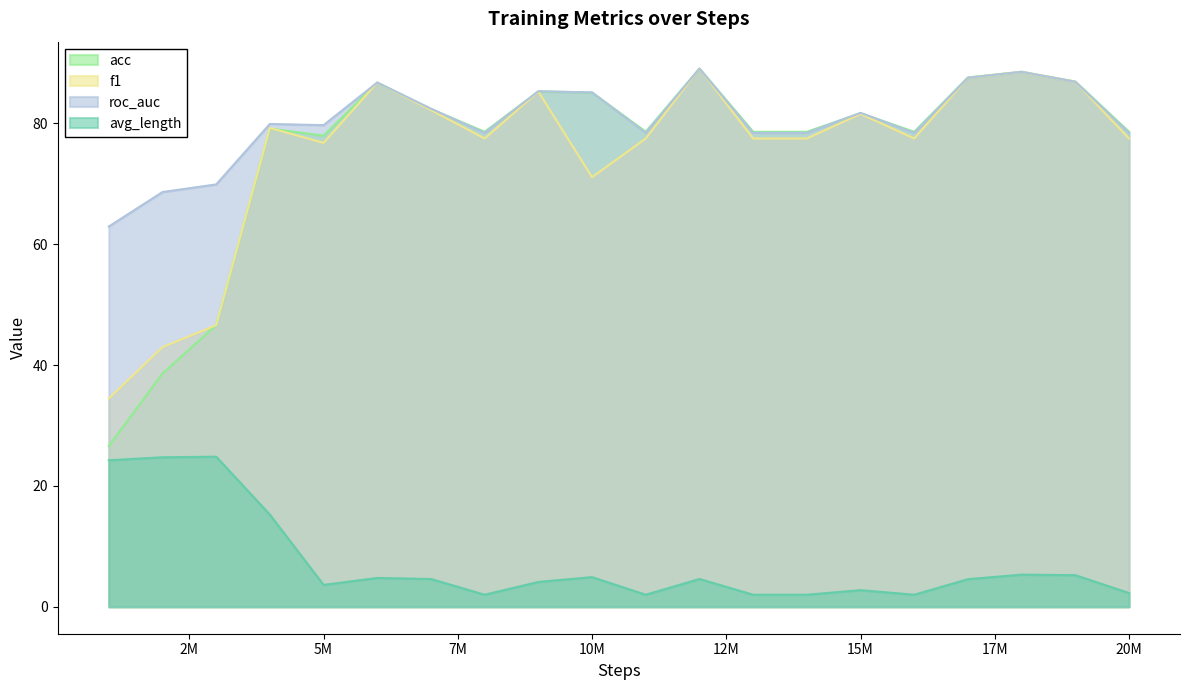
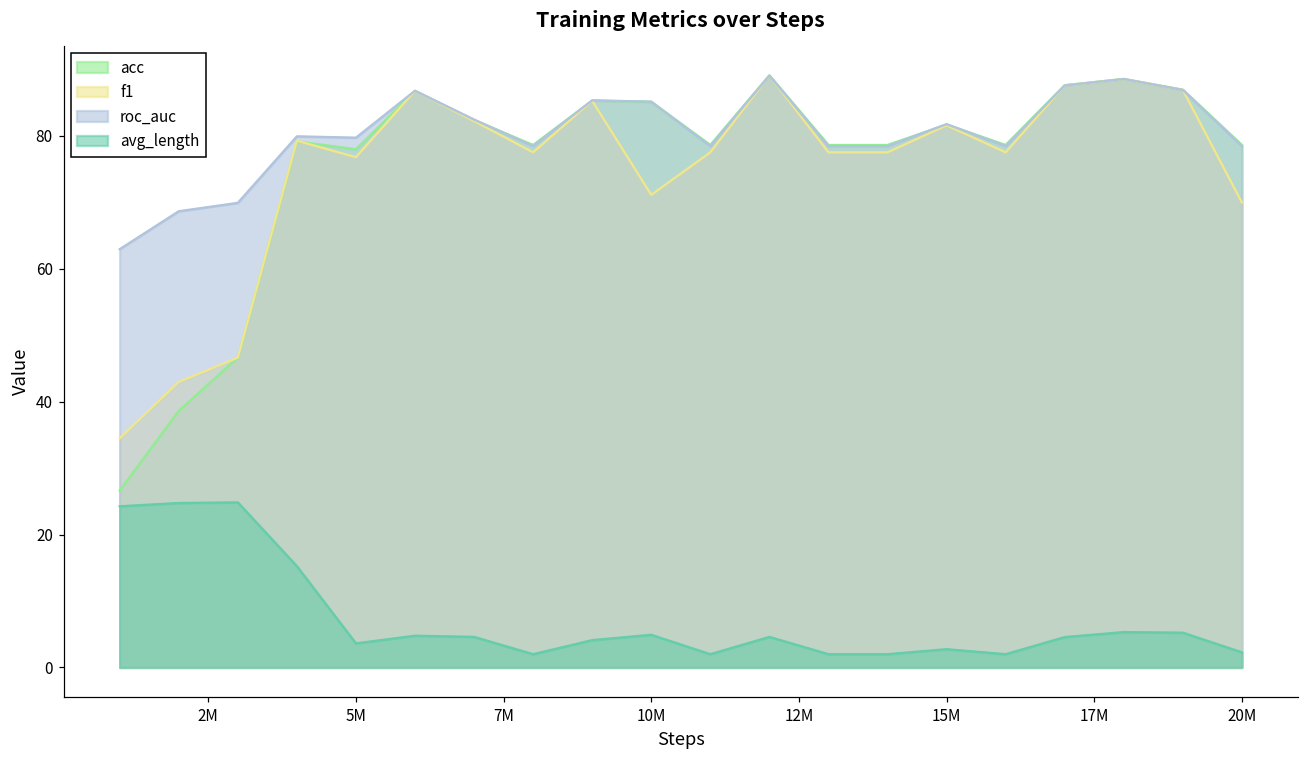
f1, 20M: 78 -> 70
